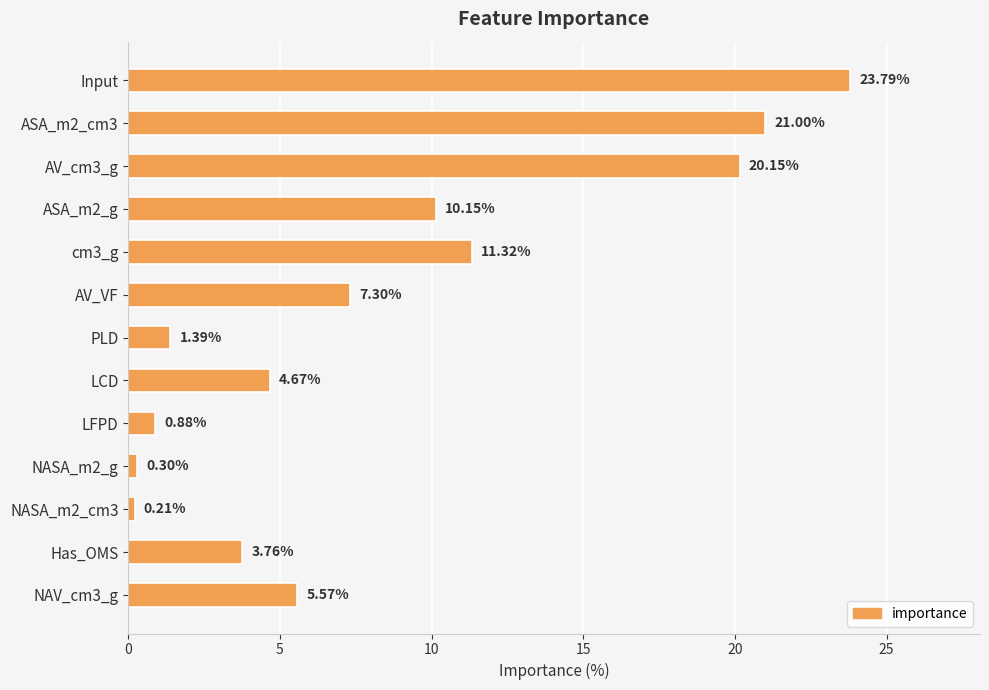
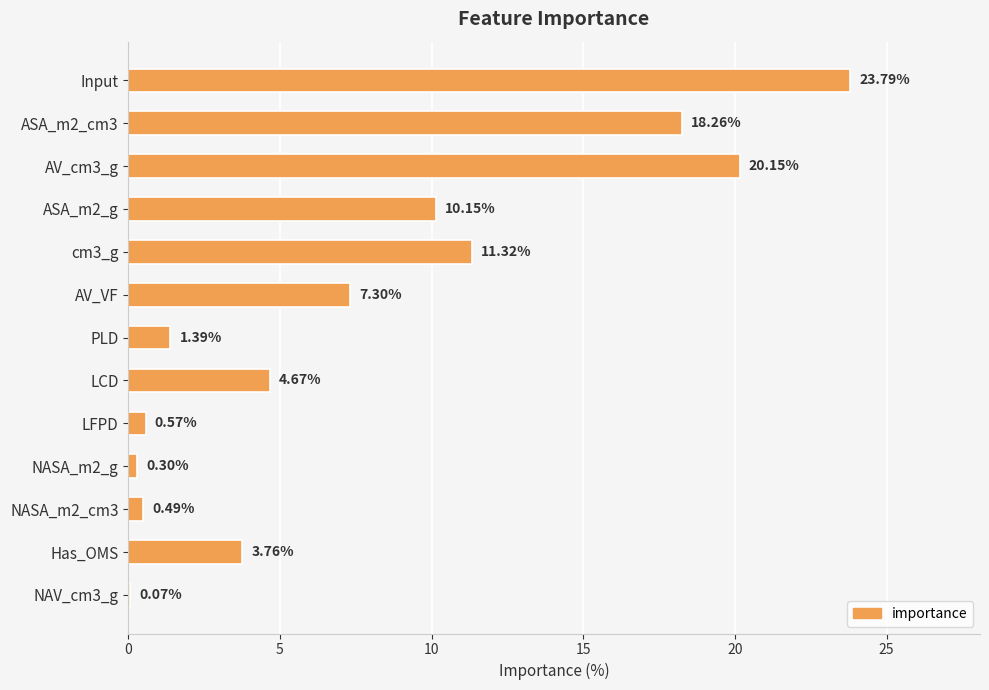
ASA_m2_cm3: 21.00% -> 18.26%
LFPD: 0.88% -> 0.57%
NASA_m2_cm3: 0.21% -> 0.49%
NAV_cm3_g: 5.57% -> 0.07%
